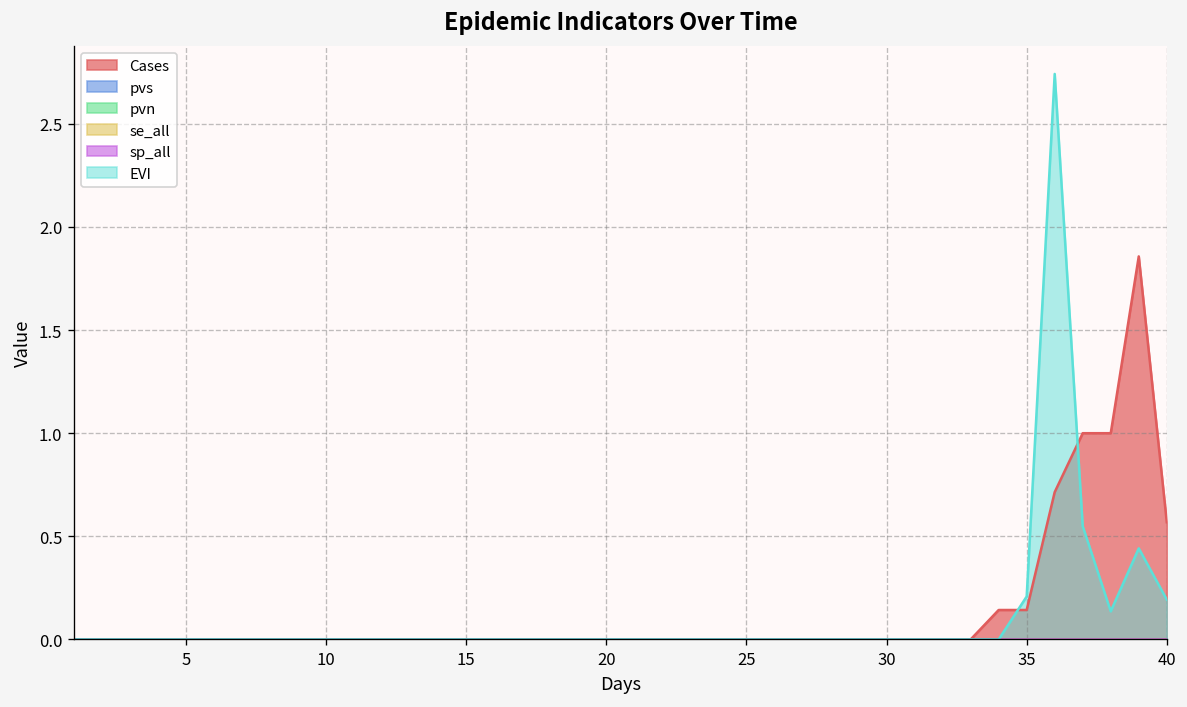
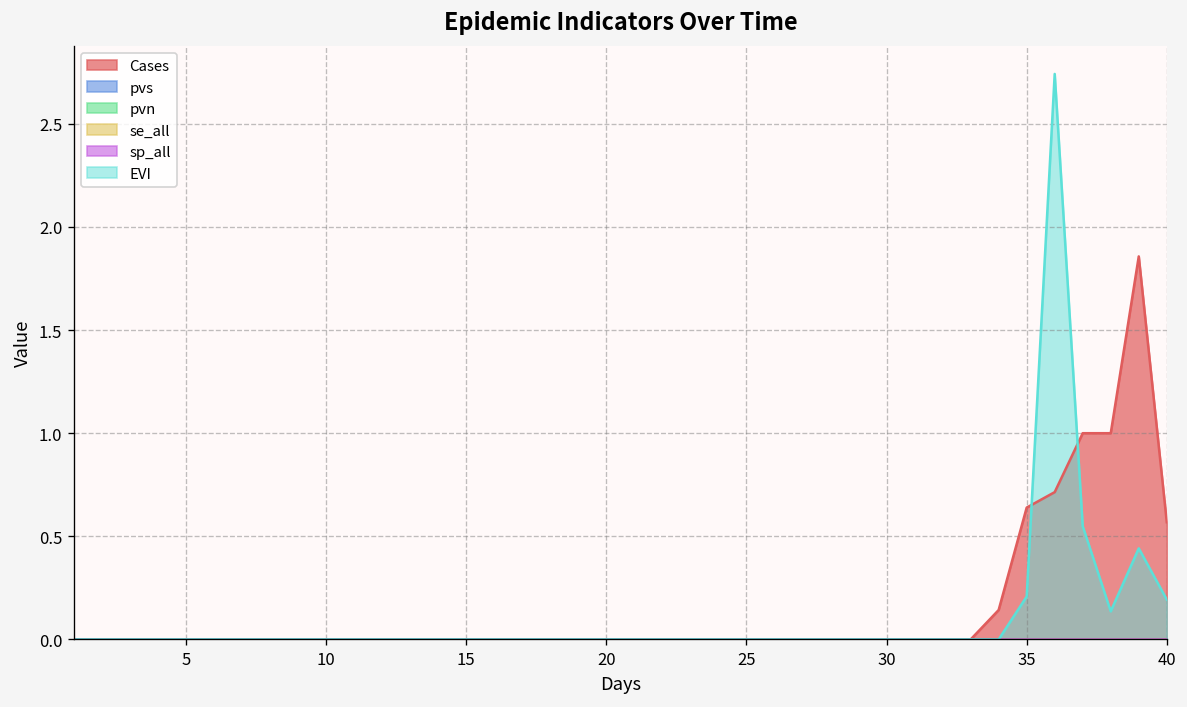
Cases, 35: 0.14 -> 0.64
